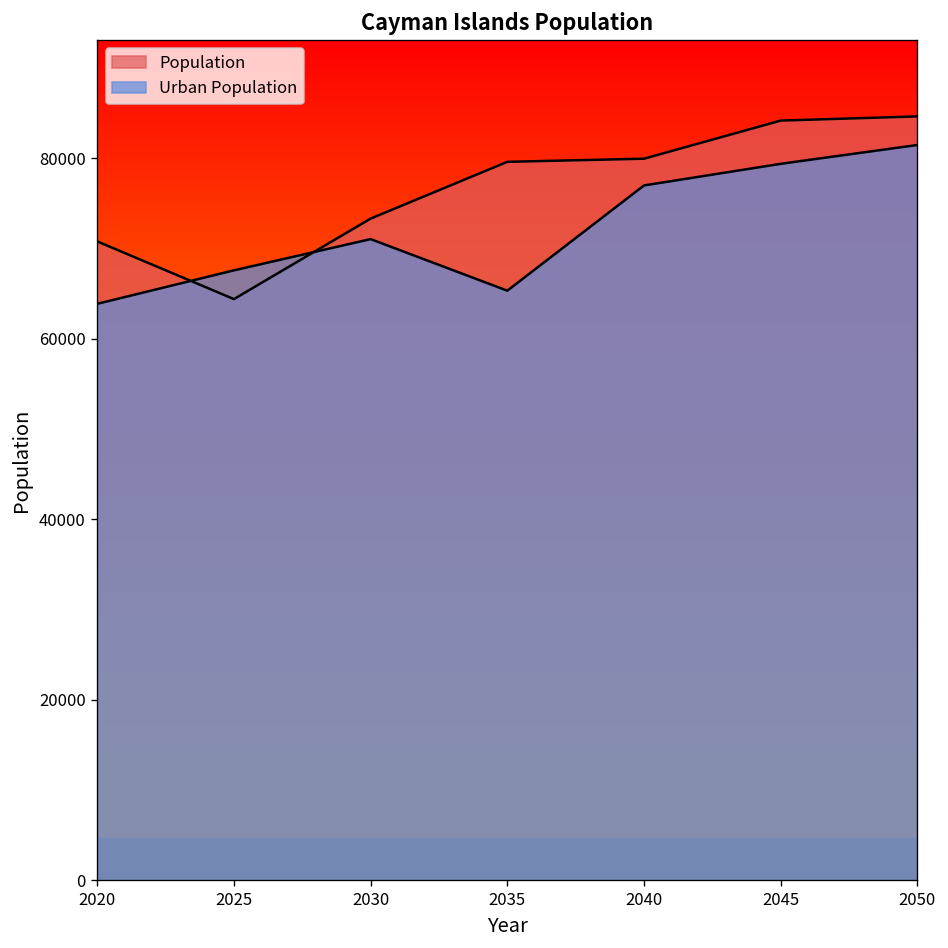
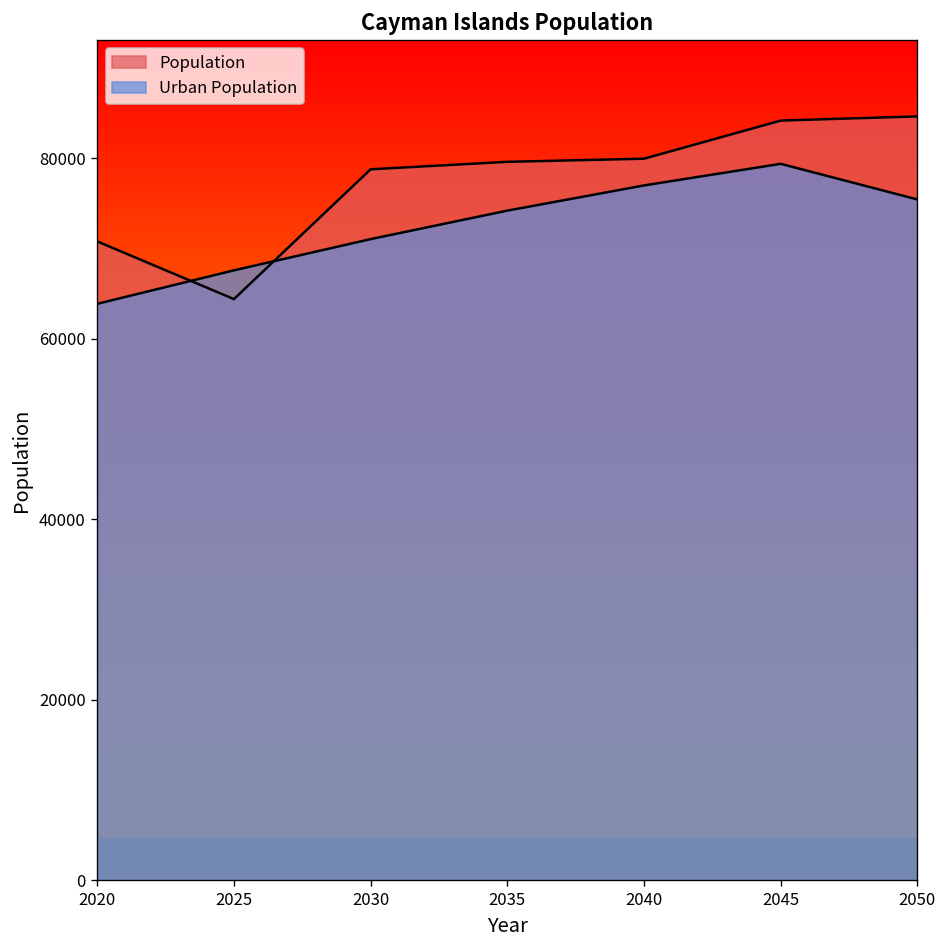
Population, 2030: 73000 -> 79000
Urban Population, 2035: 65000 -> 74000
Urban Population, 2050: 81000 -> 75000
